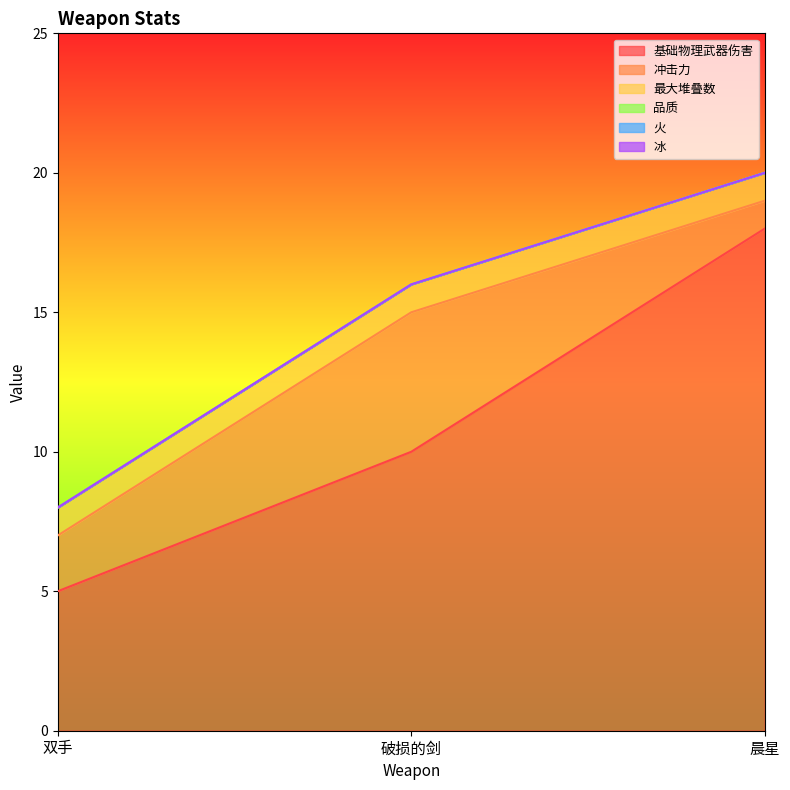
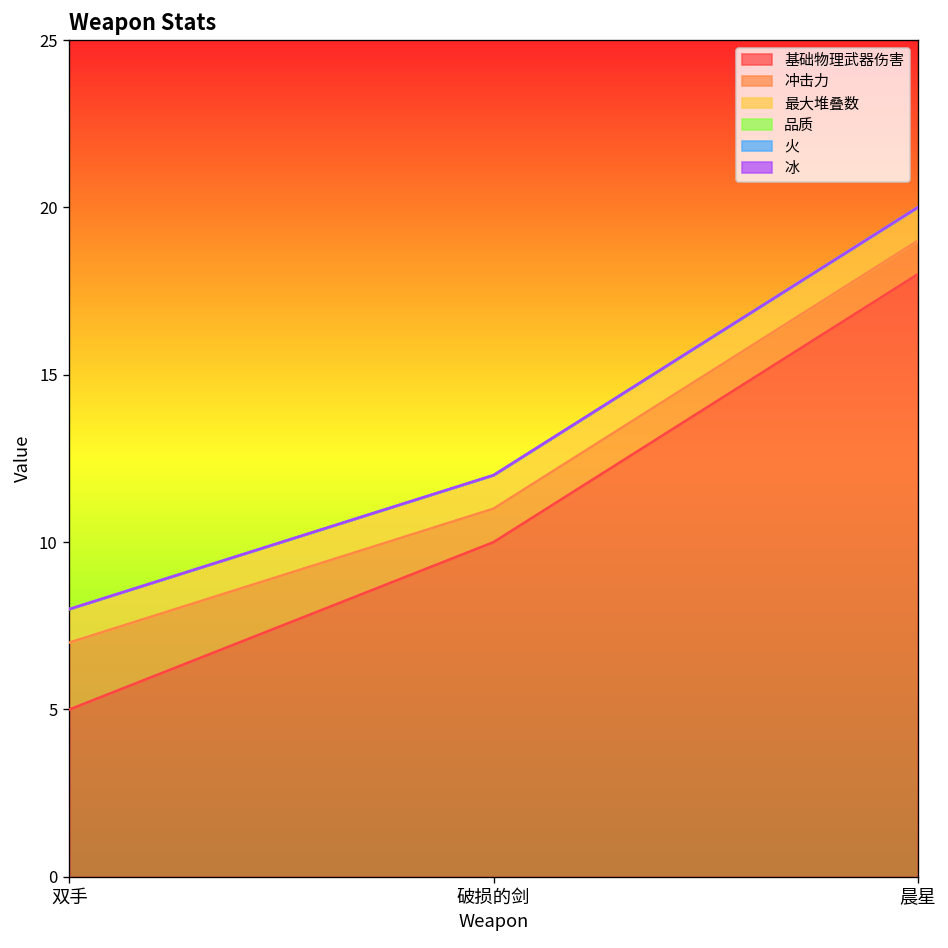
冲击力, 破损的剑: 5 -> 1
